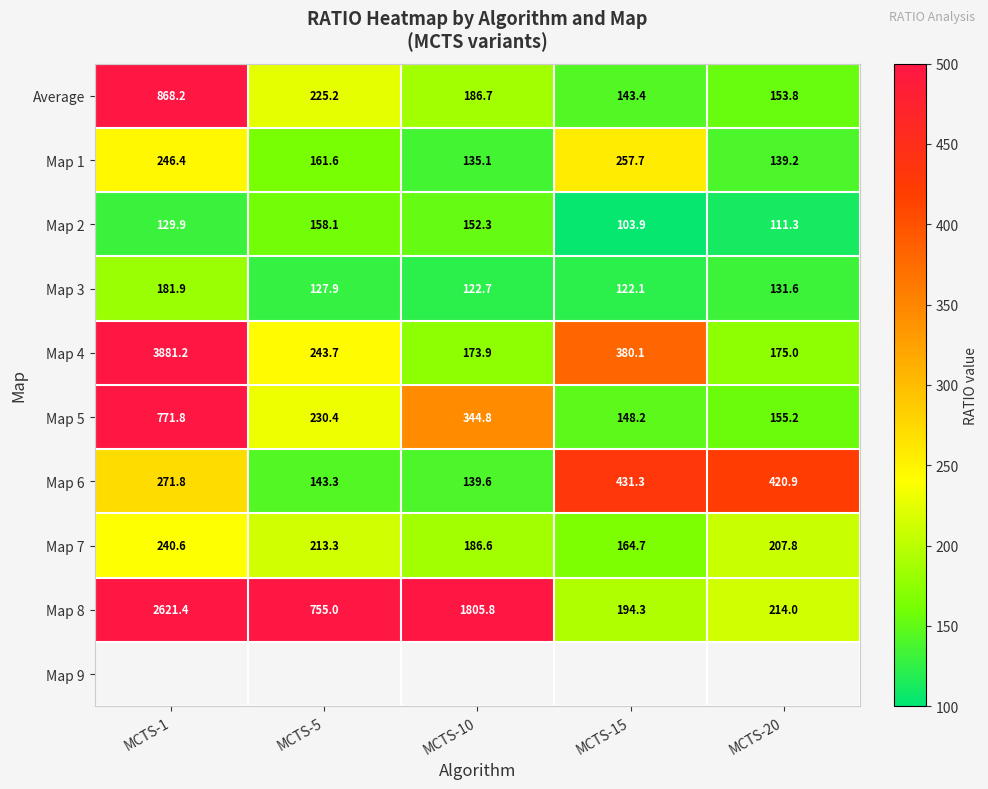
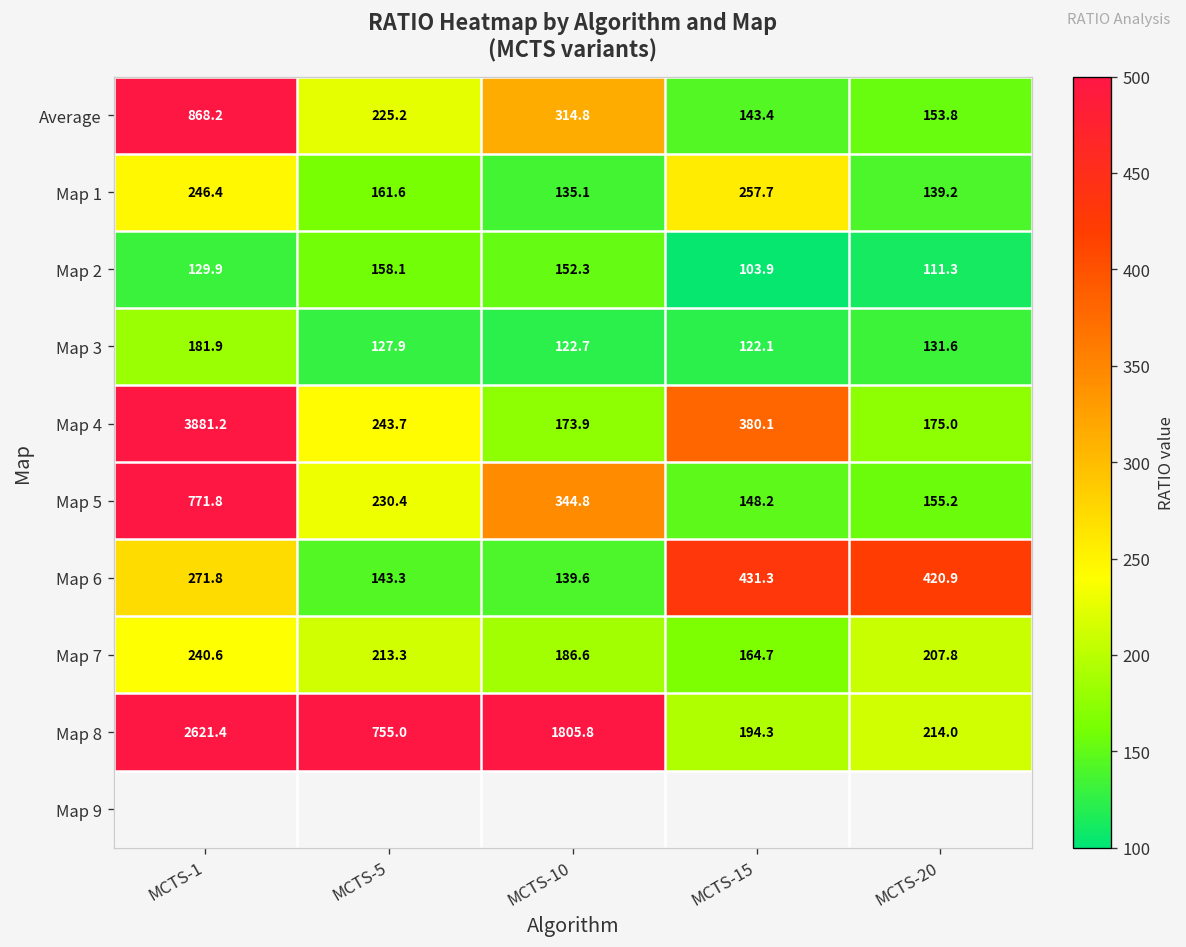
Average, MCTS-10: 186.7 -> 314.8
